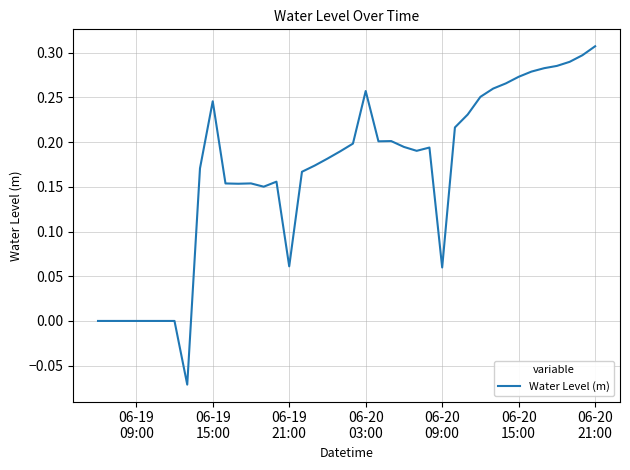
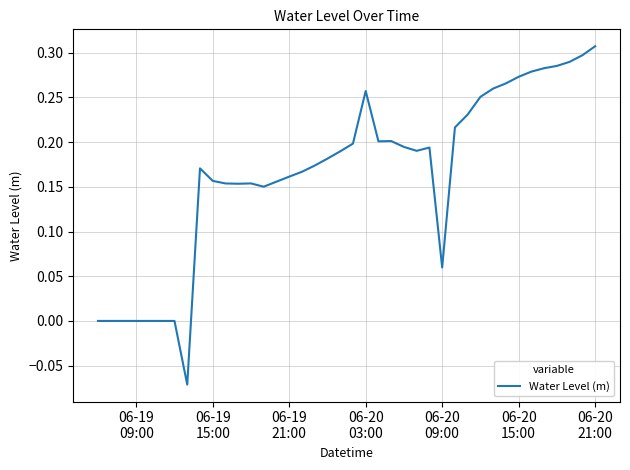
06-19 15:00: 0.25 -> 0.16
06-19 21:00: 0.06 -> 0.16
